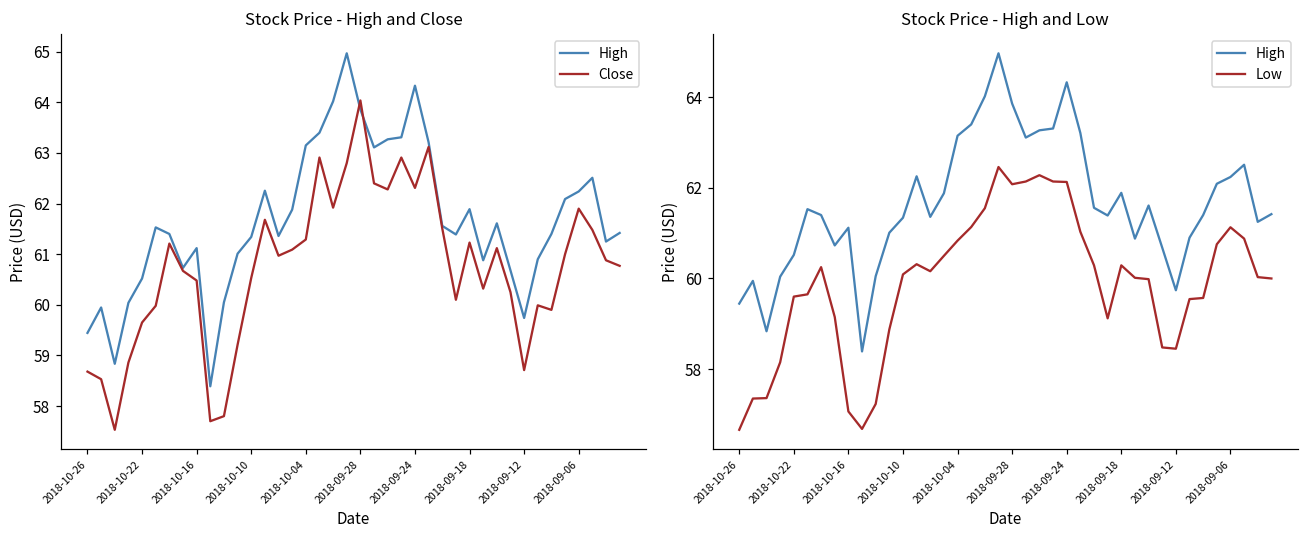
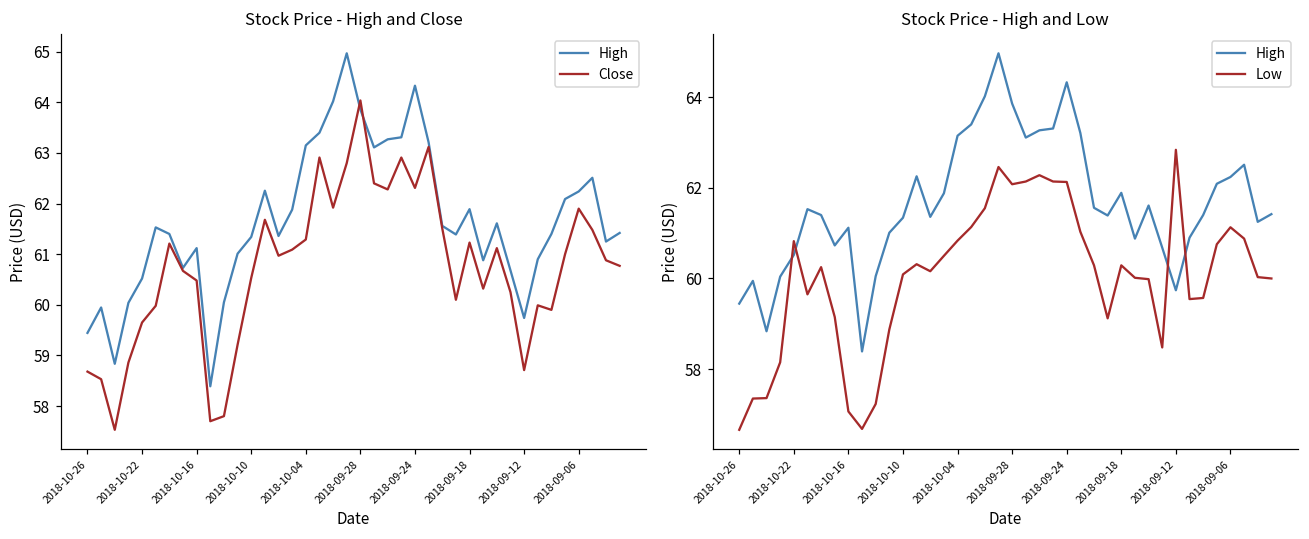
Stock Price - High and Low, Low, 2018-10-22: 59.6 -> 60.8
Stock Price - High and Low, Low, 2018-09-12: 58.5 -> 62.8
